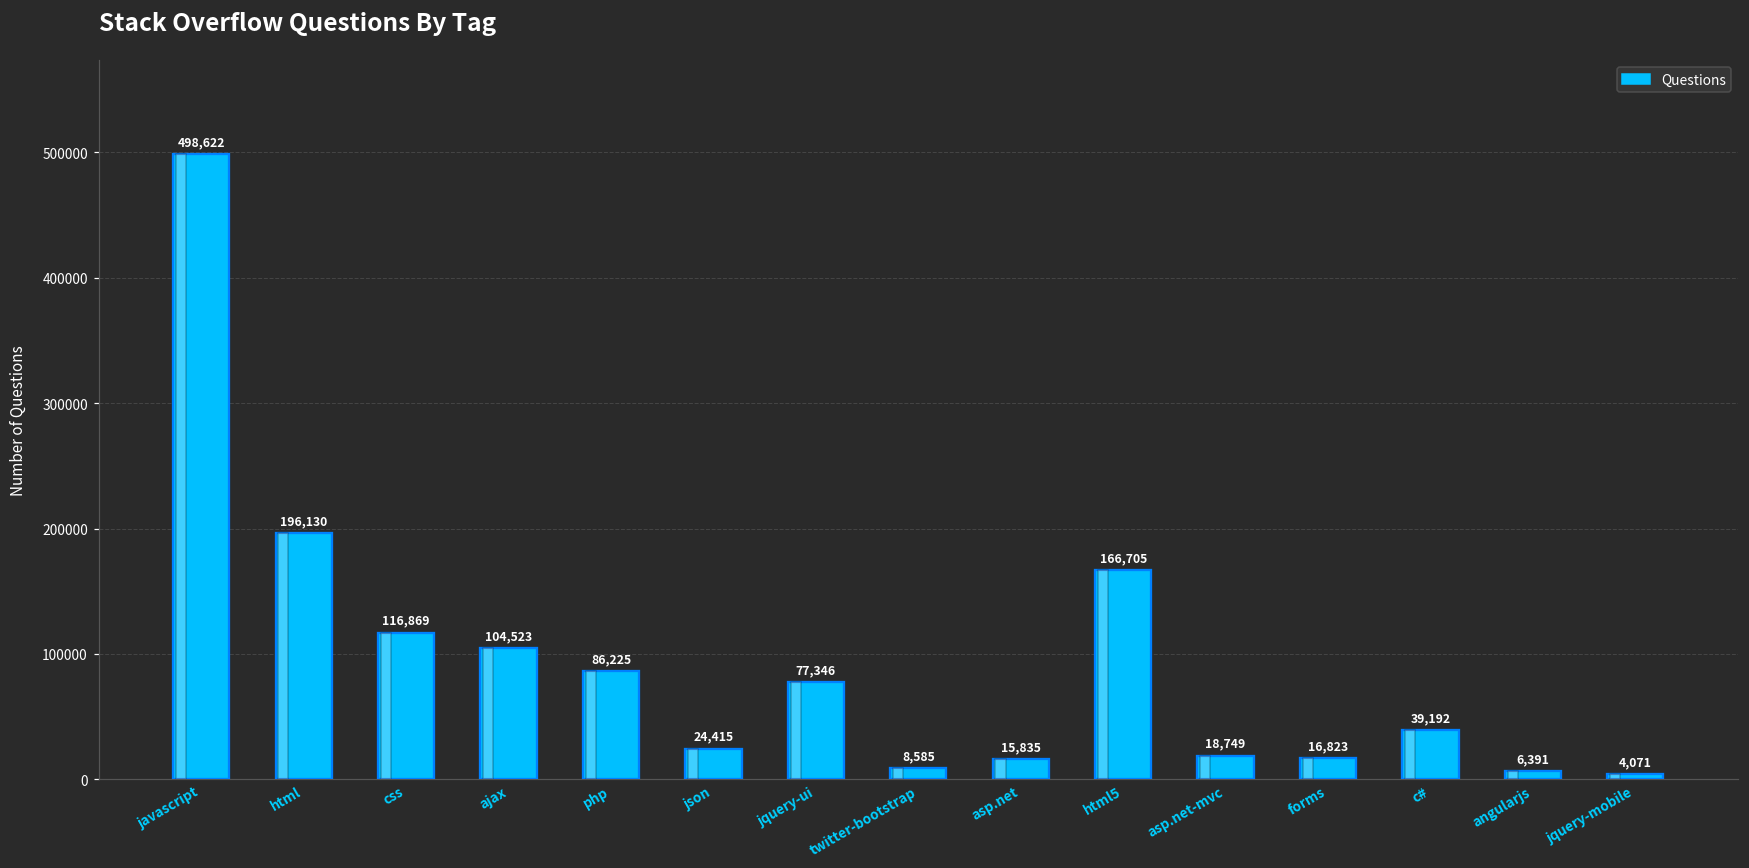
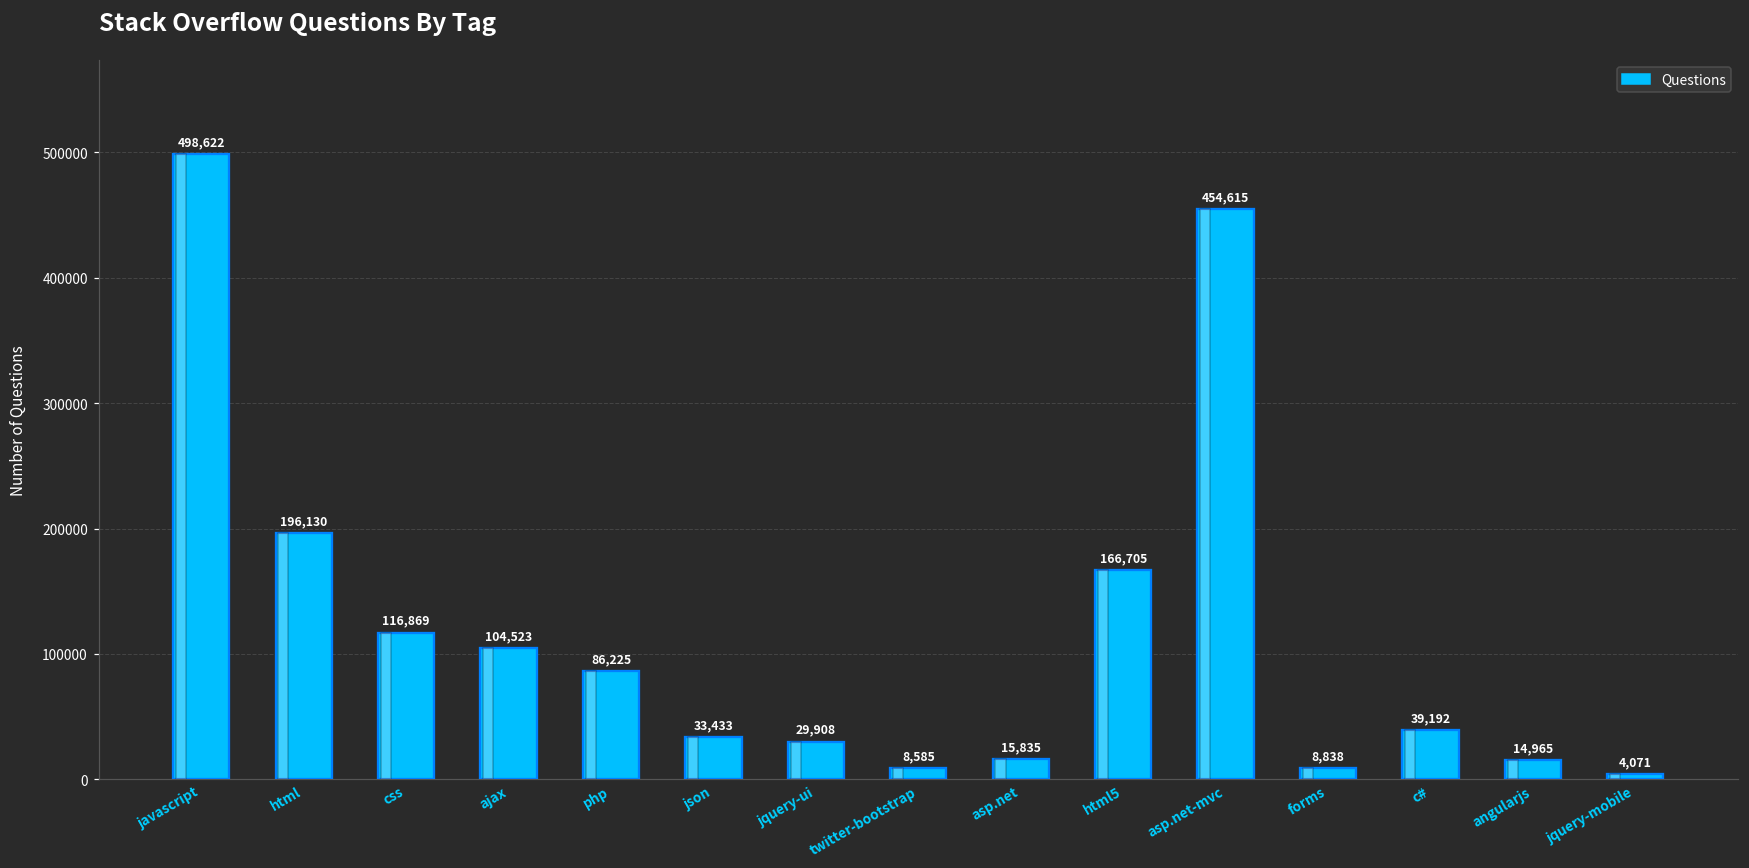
json: 24,415 -> 33,433
jquery-ui: 77,346 -> 29,908
asp.net-mvc: 18,749 -> 454,615
forms: 16,823 -> 8,838
angularjs: 6,391 -> 14,965
